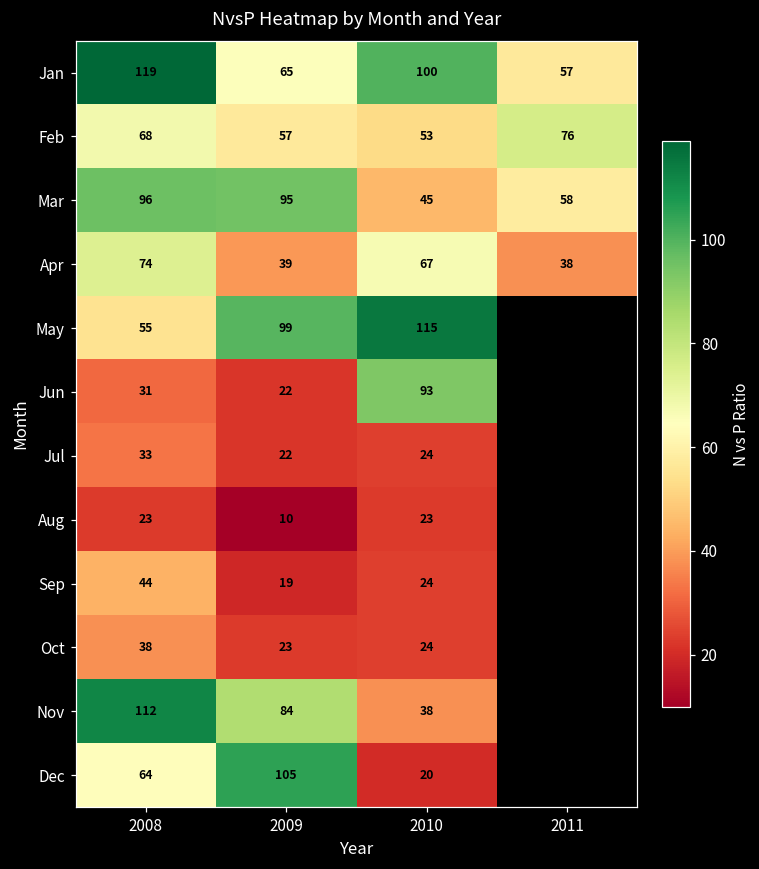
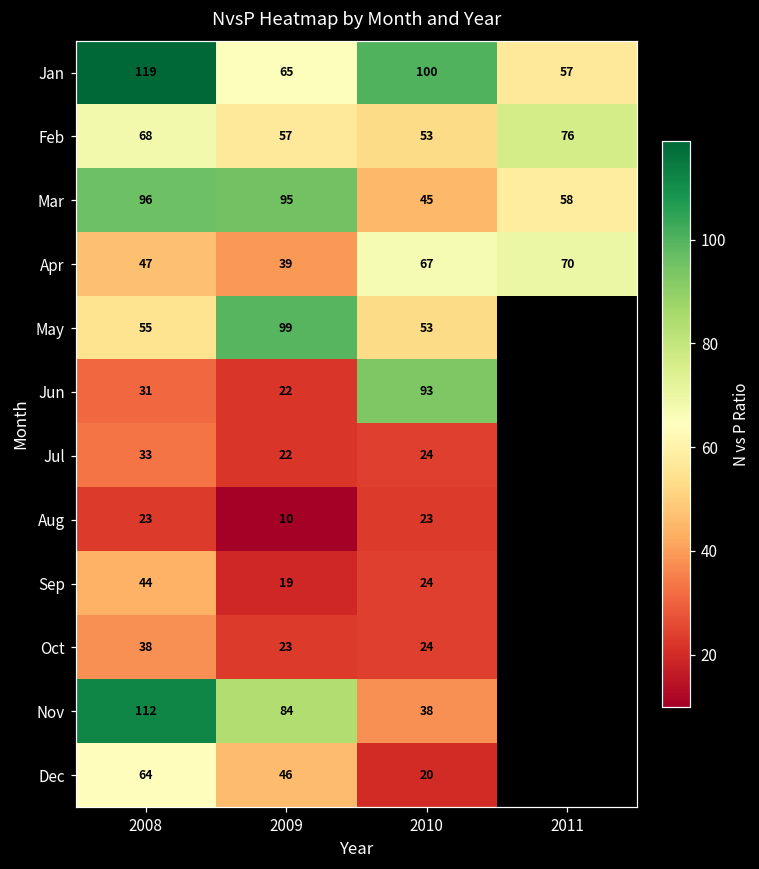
Apr, 2008: 74 -> 47
Apr, 2011: 38 -> 70
May, 2010: 115 -> 53
Dec, 2009: 105 -> 46
